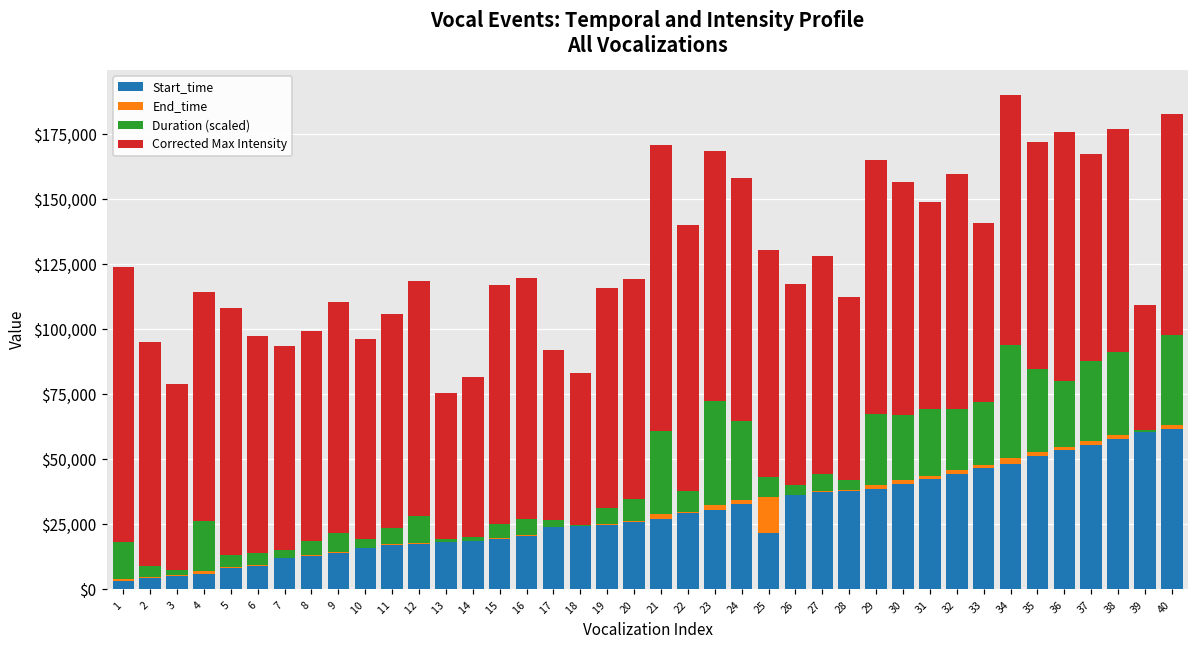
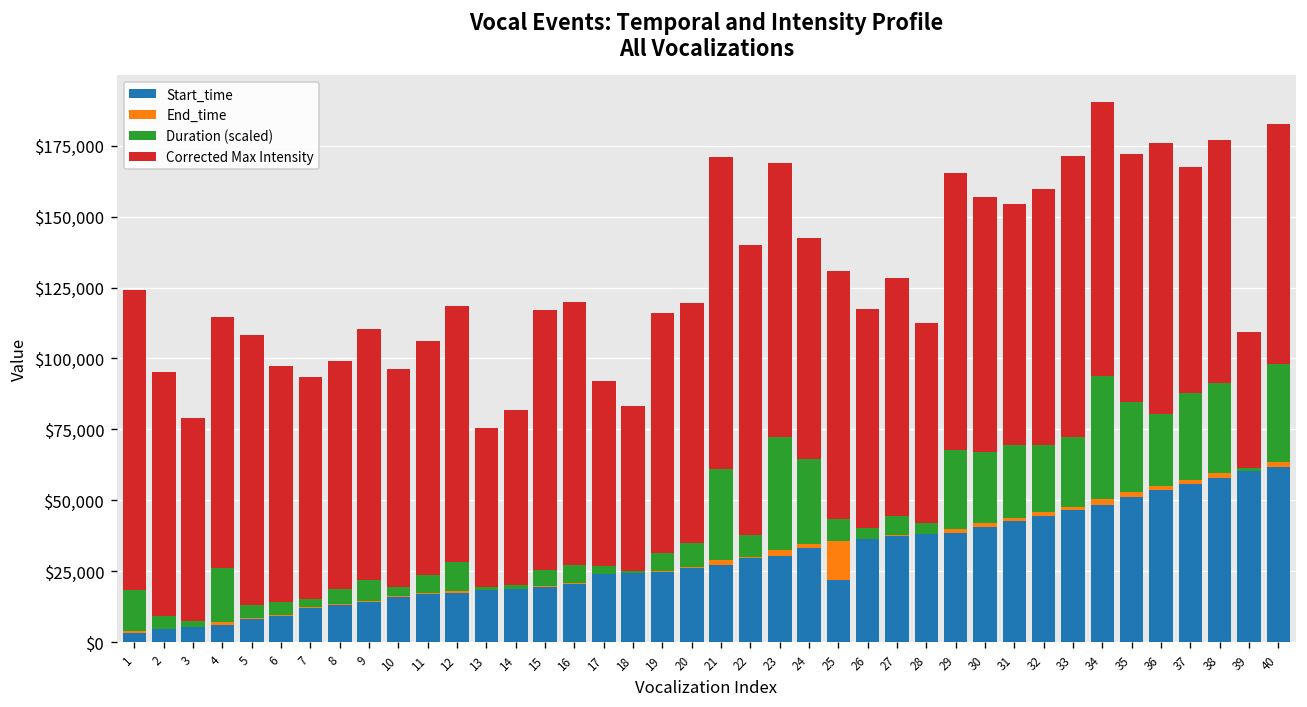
Corrected Max Intensity, 24: $94,000 -> $78,000
Corrected Max Intensity, 31: $79,000 -> $85,000
Corrected Max Intensity, 33: $69,000 -> $99,000
